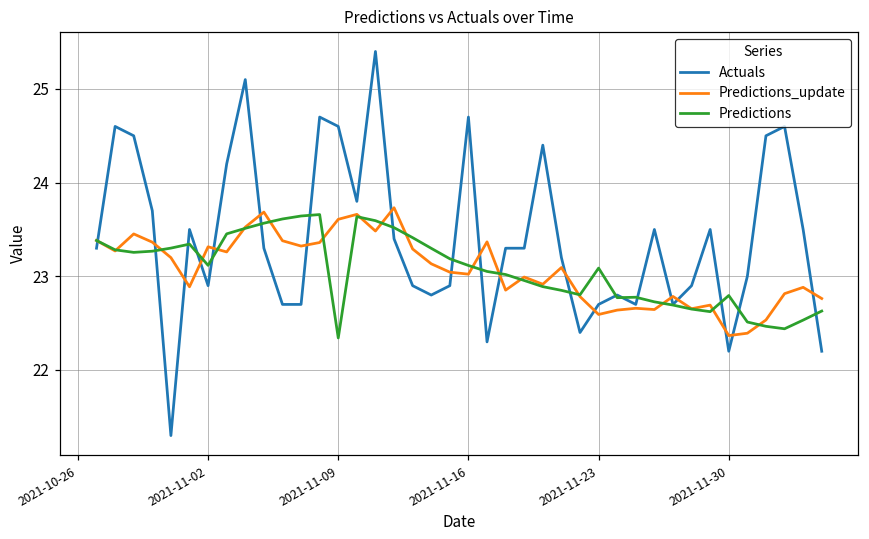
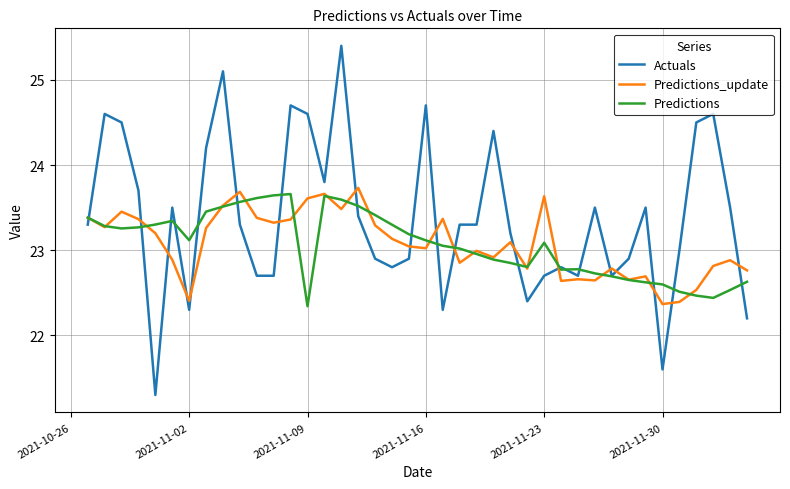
Actuals, 2021-11-02: 22.9 -> 22.3
Predictions_update, 2021-11-02: 23.3 -> 22.4
Predictions_update, 2021-11-23: 22.6 -> 23.6
Actuals, 2021-11-30: 22.2 -> 21.6
Predictions, 2021-11-30: 22.8 -> 22.6
